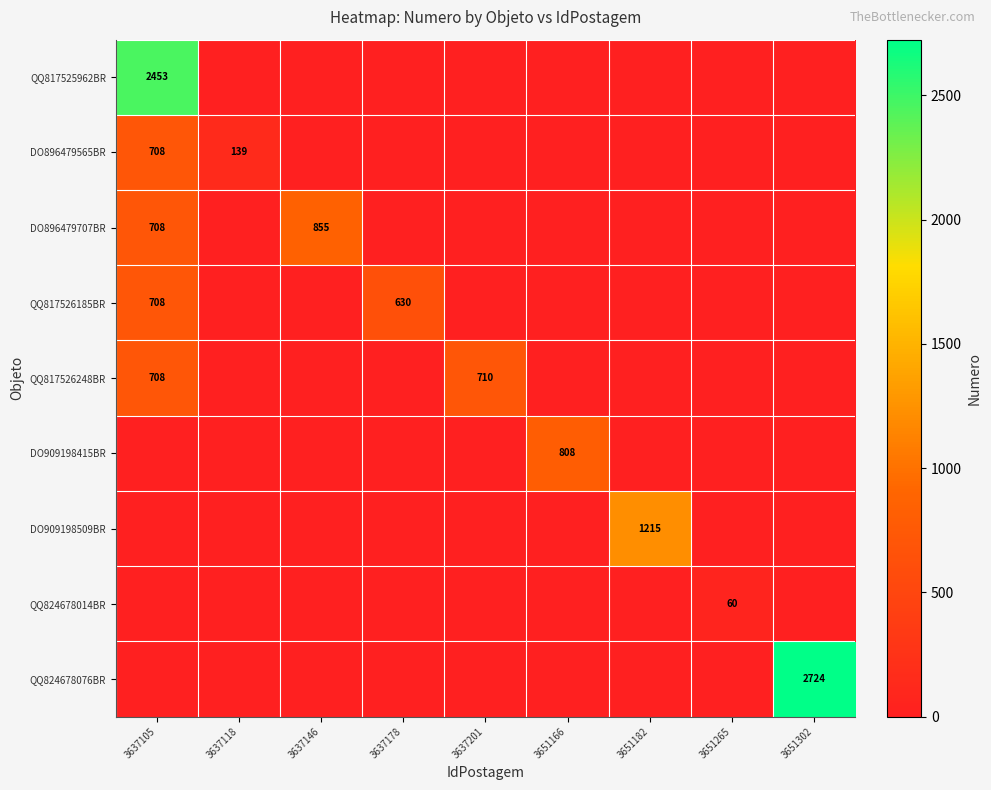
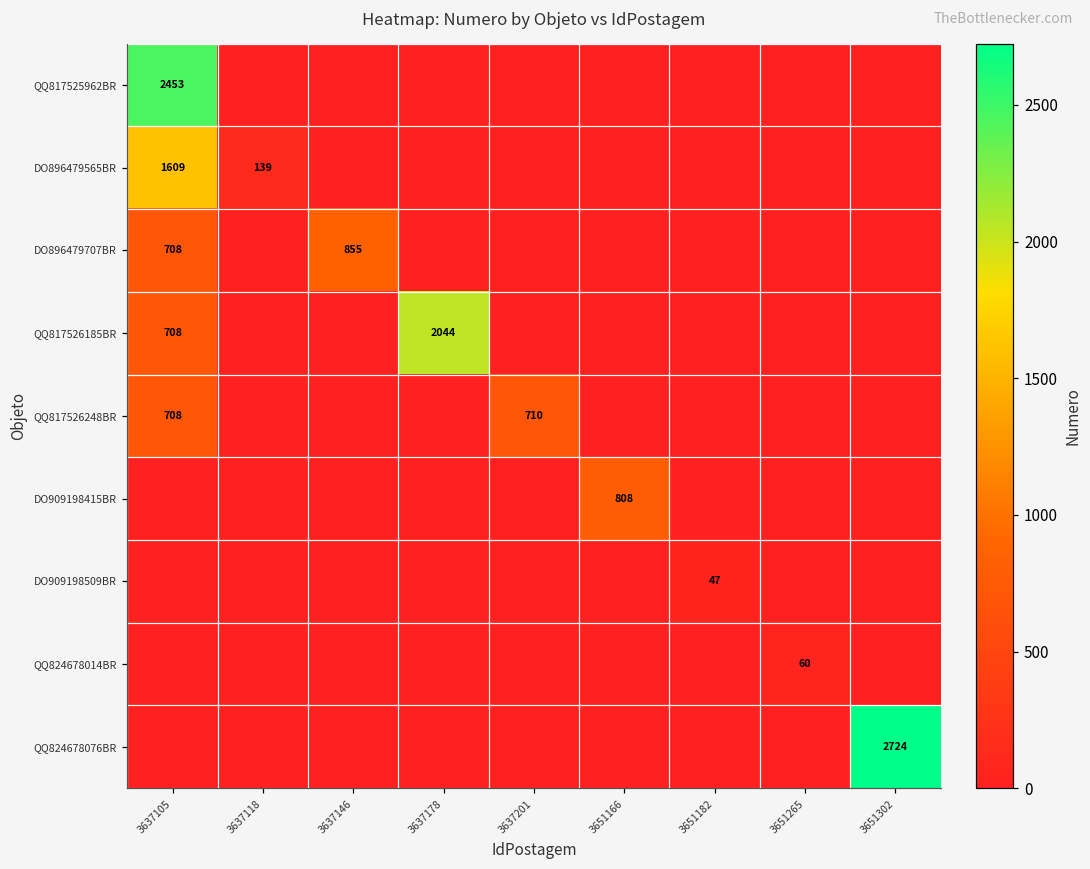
DO896479565BR, 3637105: 708 -> 1609
QQ817526185BR, 3637178: 630 -> 2044
DO909198509BR, 3651182: 1215 -> 47
